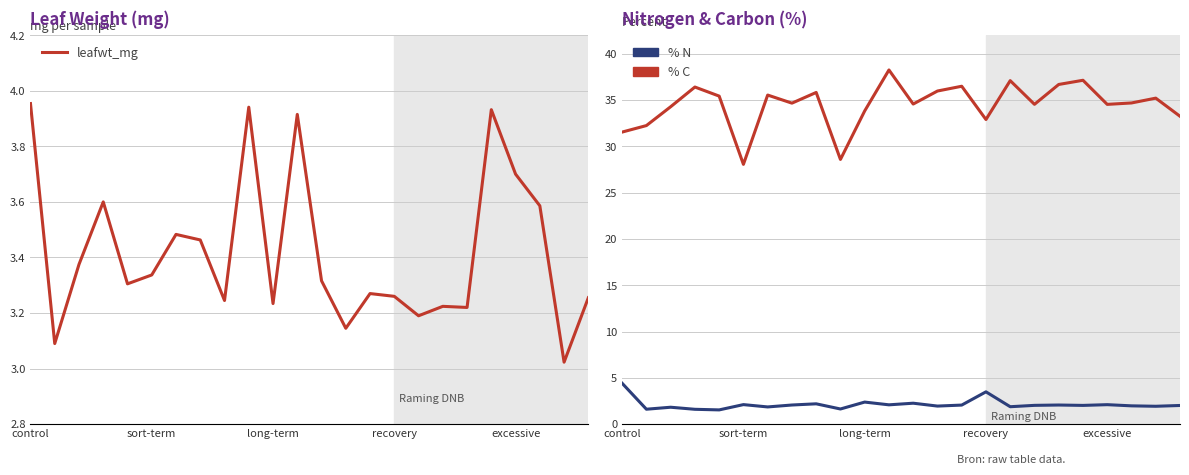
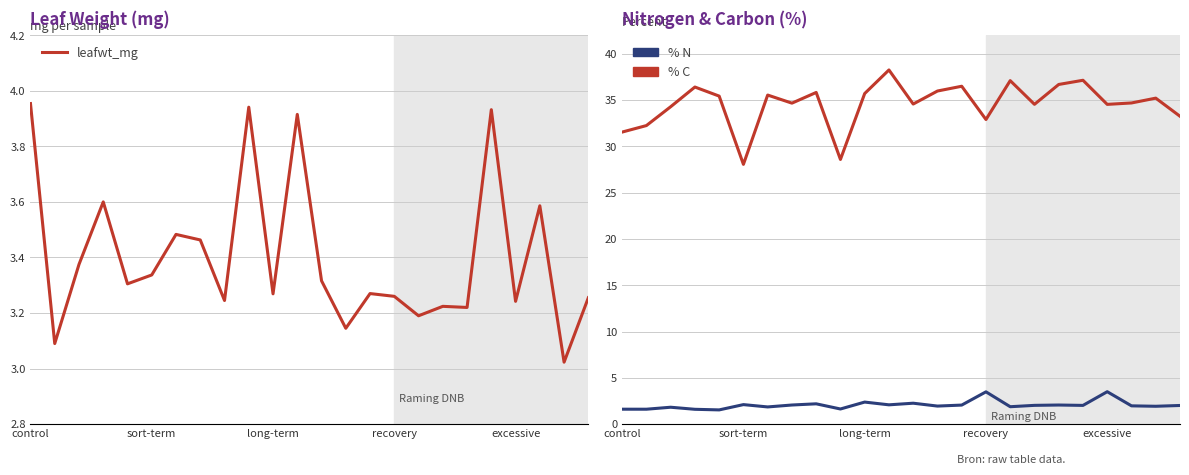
Leaf Weight (mg), long-term: 3.23 -> 3.27
Leaf Weight (mg), excessive: 3.70 -> 3.24
Nitrogen & Carbon (%), % N, control: 4 -> 2
Nitrogen & Carbon (%), % C, long-term: 34 -> 36
Nitrogen & Carbon (%), % N, excessive: 2 -> 4
